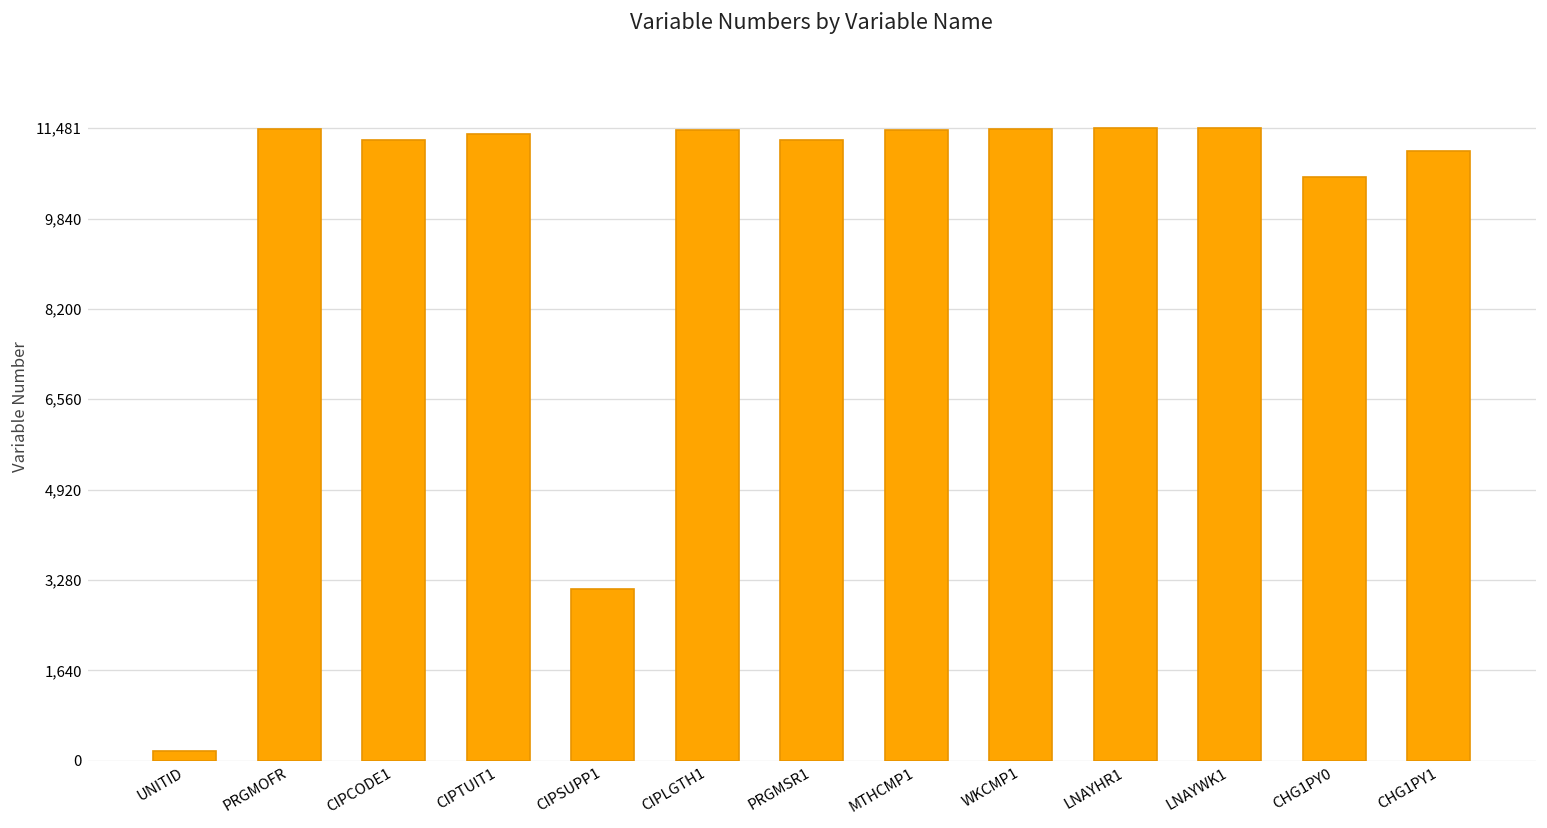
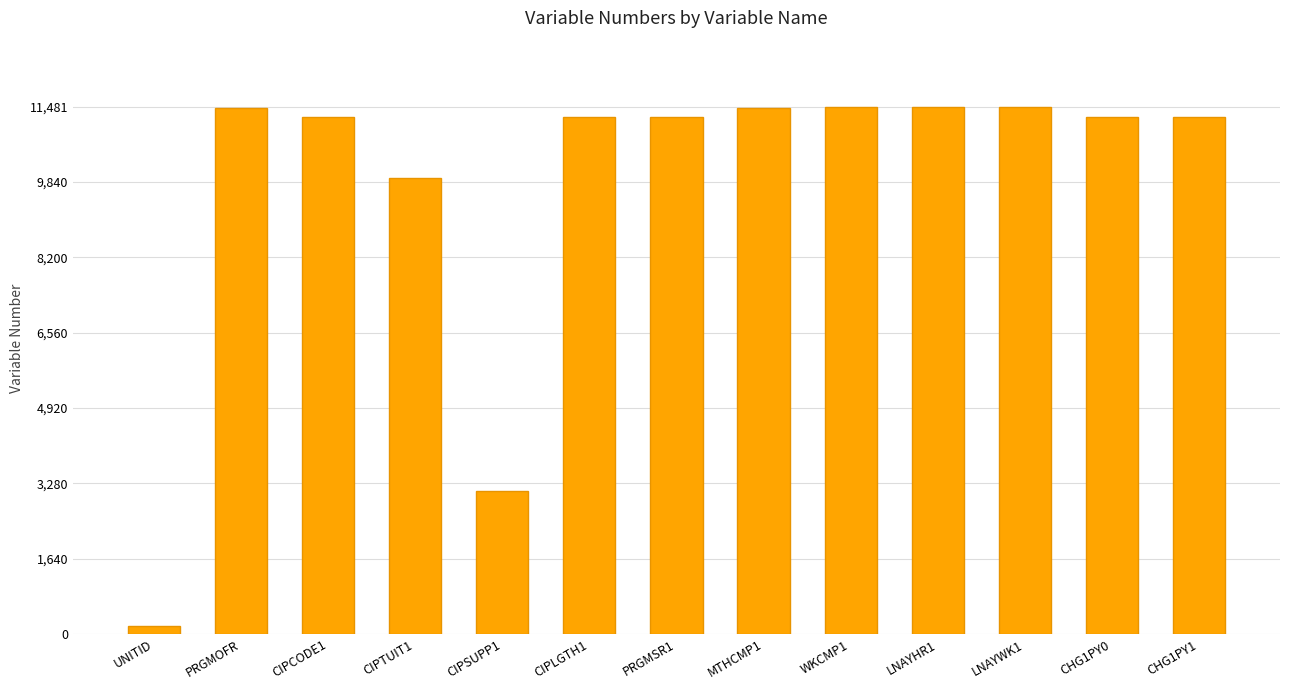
CIPTUIT1: 11,400 -> 9,900
CIPLGTH1: 11,400 -> 11,300
CHG1PY0: 10,600 -> 11,300
CHG1PY1: 11,100 -> 11,300
